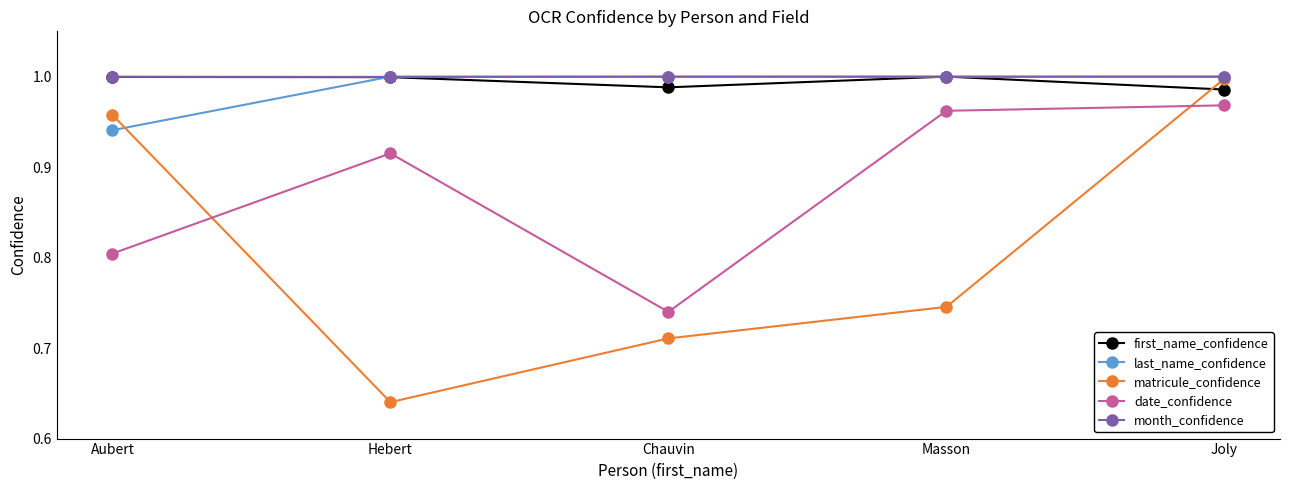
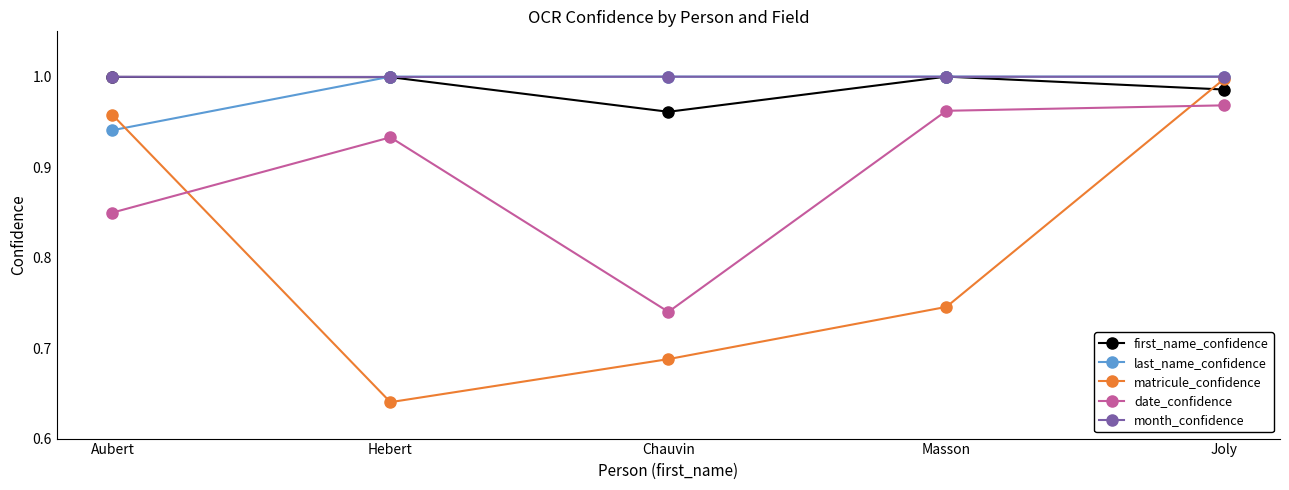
date_confidence, Aubert: 0.80 -> 0.85
date_confidence, Hebert: 0.92 -> 0.93
first_name_confidence, Chauvin: 0.99 -> 0.96
matricule_confidence, Chauvin: 0.71 -> 0.69
